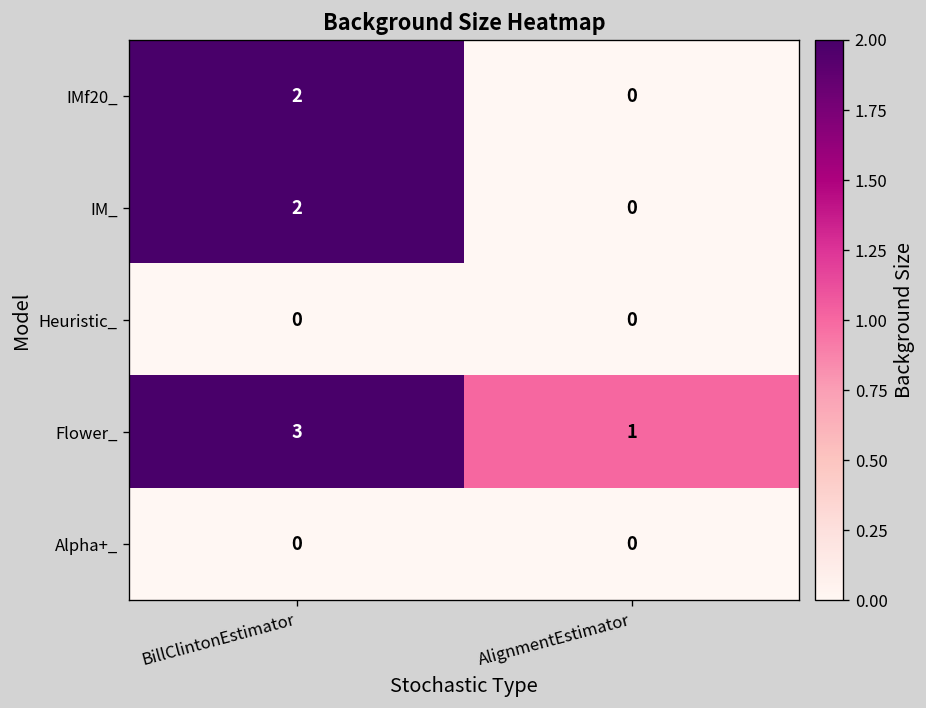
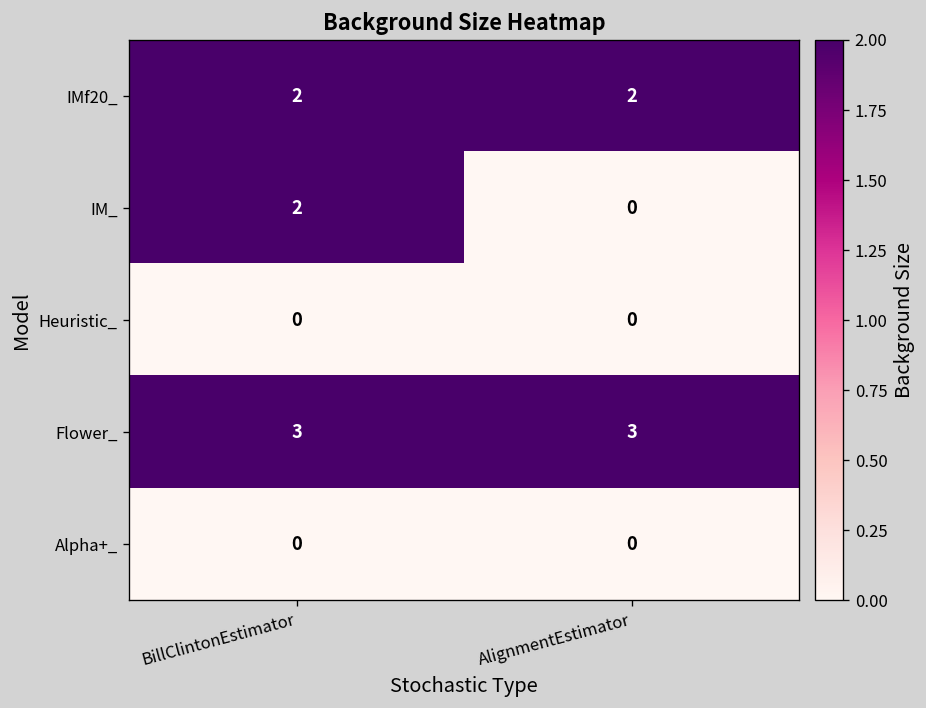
IMf20_, AlignmentEstimator: 0 -> 2
Flower_, AlignmentEstimator: 1 -> 3
